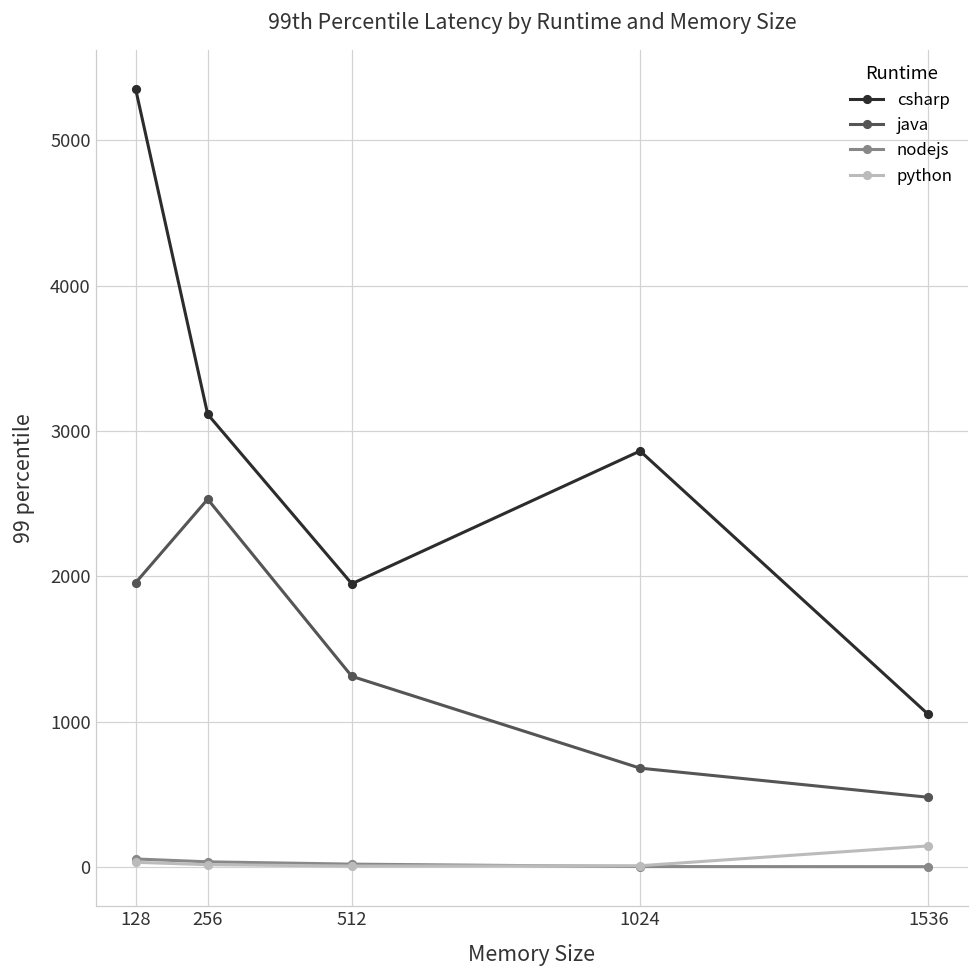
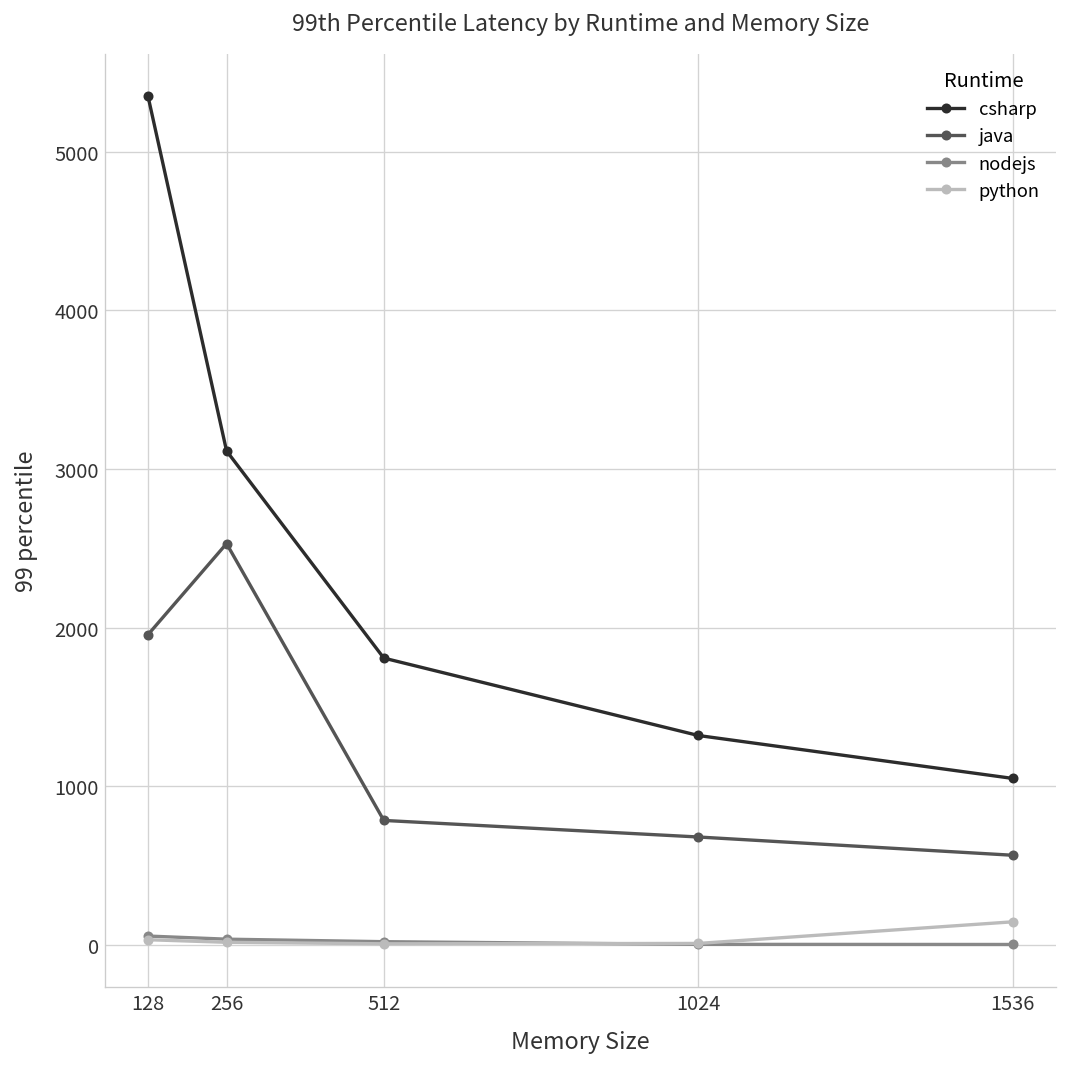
csharp, 512: 1950 -> 1810
java, 512: 1310 -> 780
csharp, 1024: 2860 -> 1320
java, 1536: 480 -> 570
